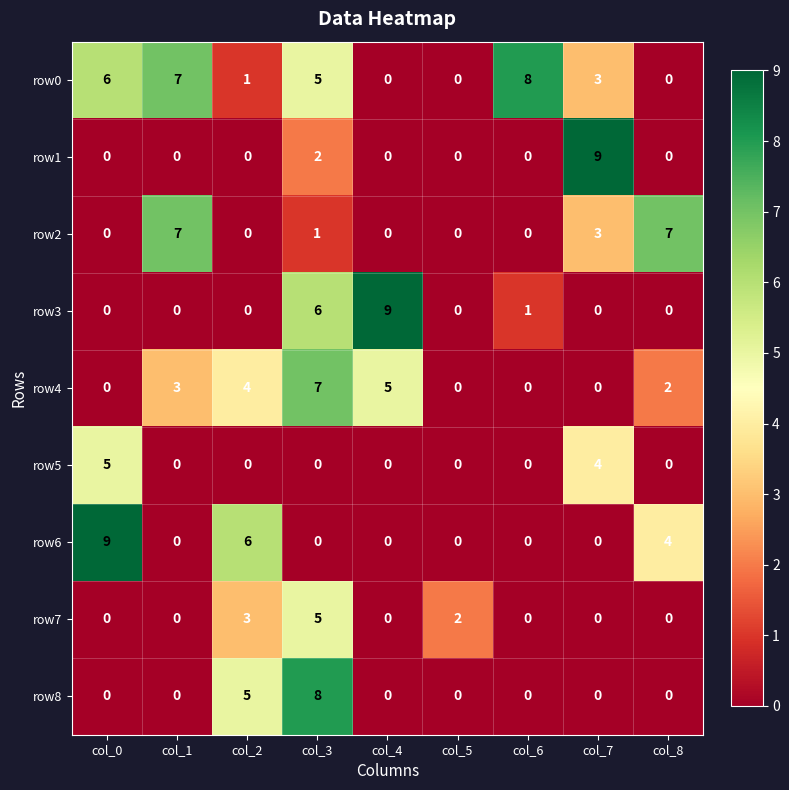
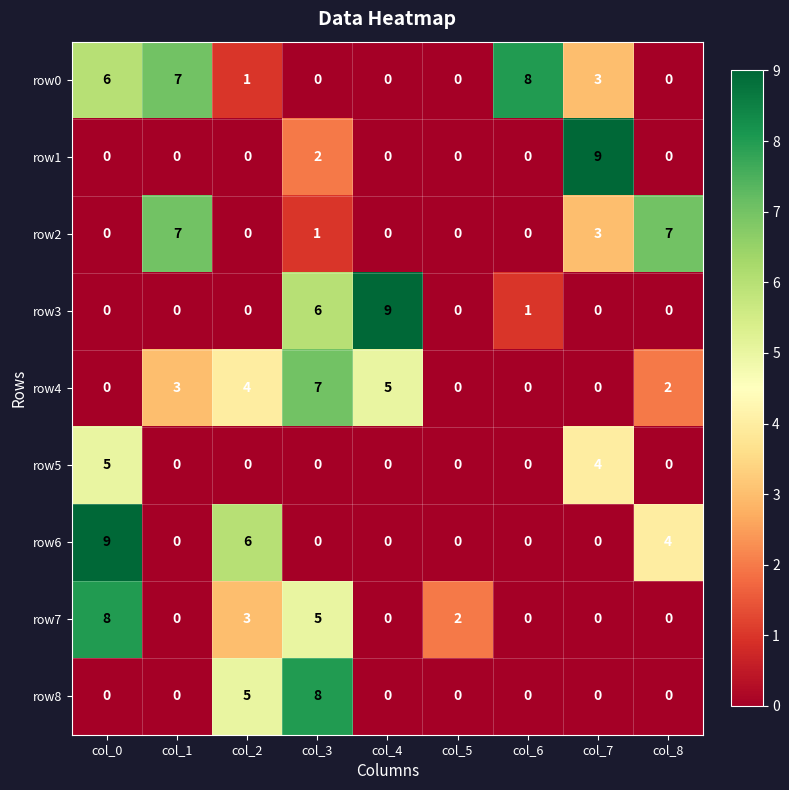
row0, col_3: 5 -> 0
row7, col_0: 0 -> 8
